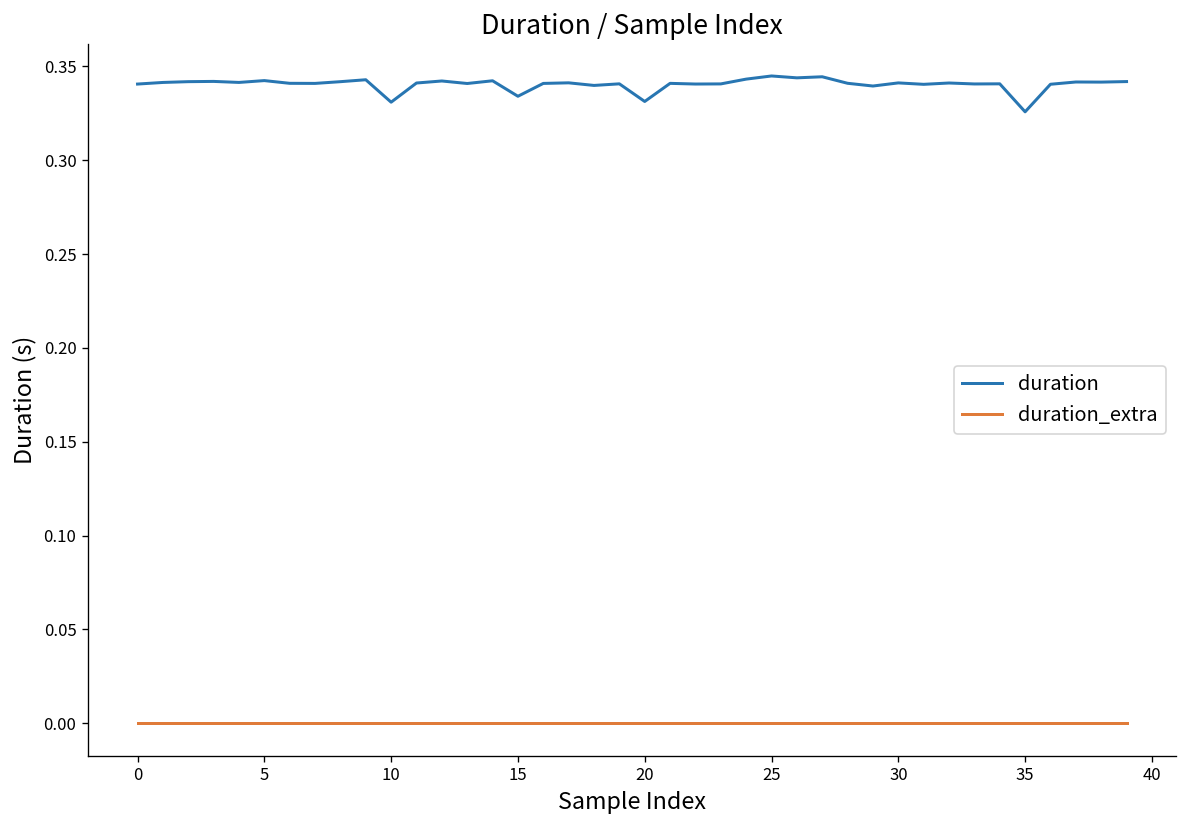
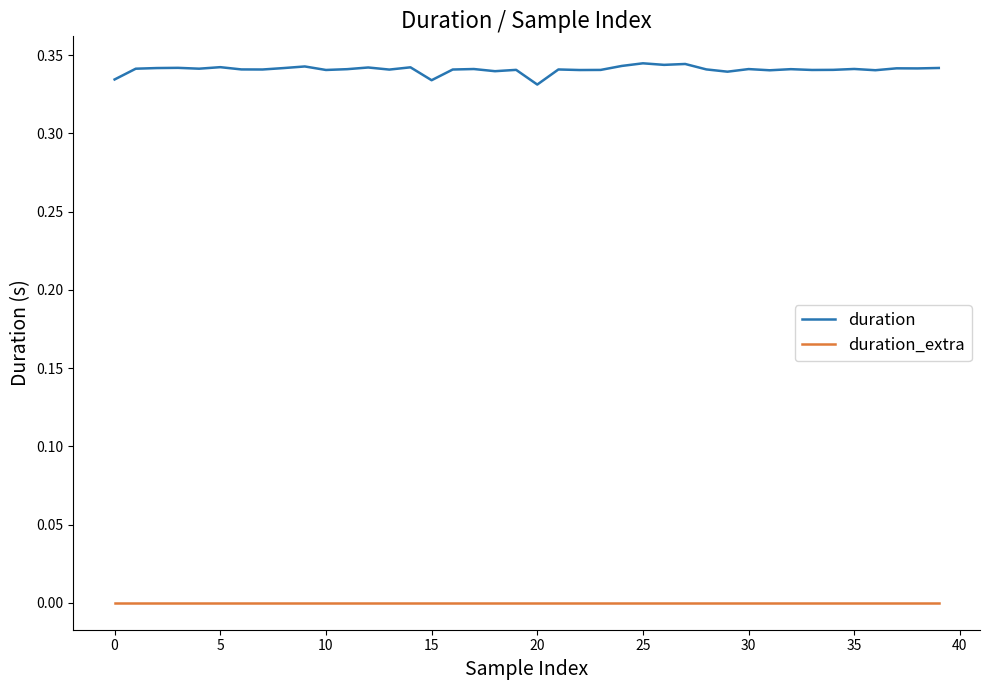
duration, 0: 0.341 -> 0.335
duration, 10: 0.331 -> 0.341
duration, 35: 0.326 -> 0.341
